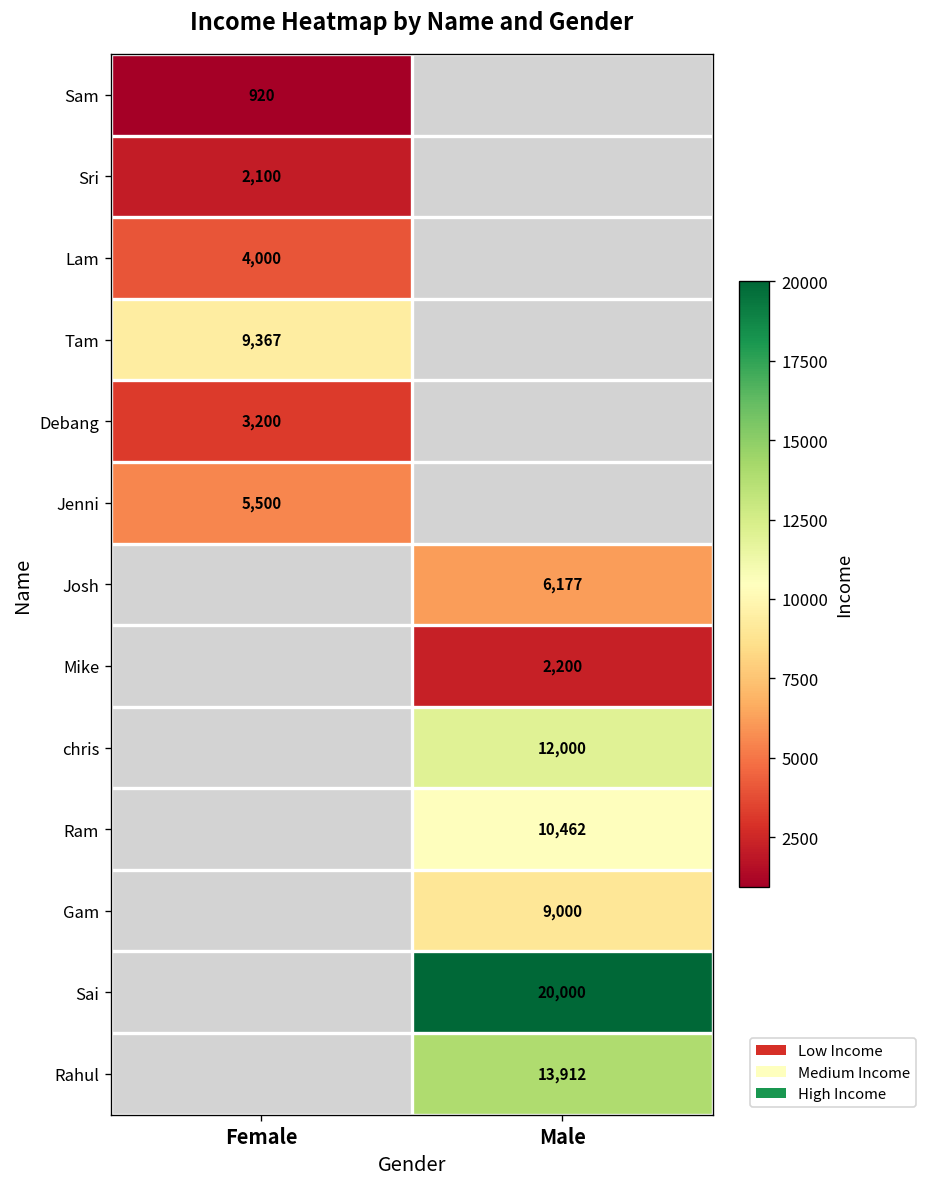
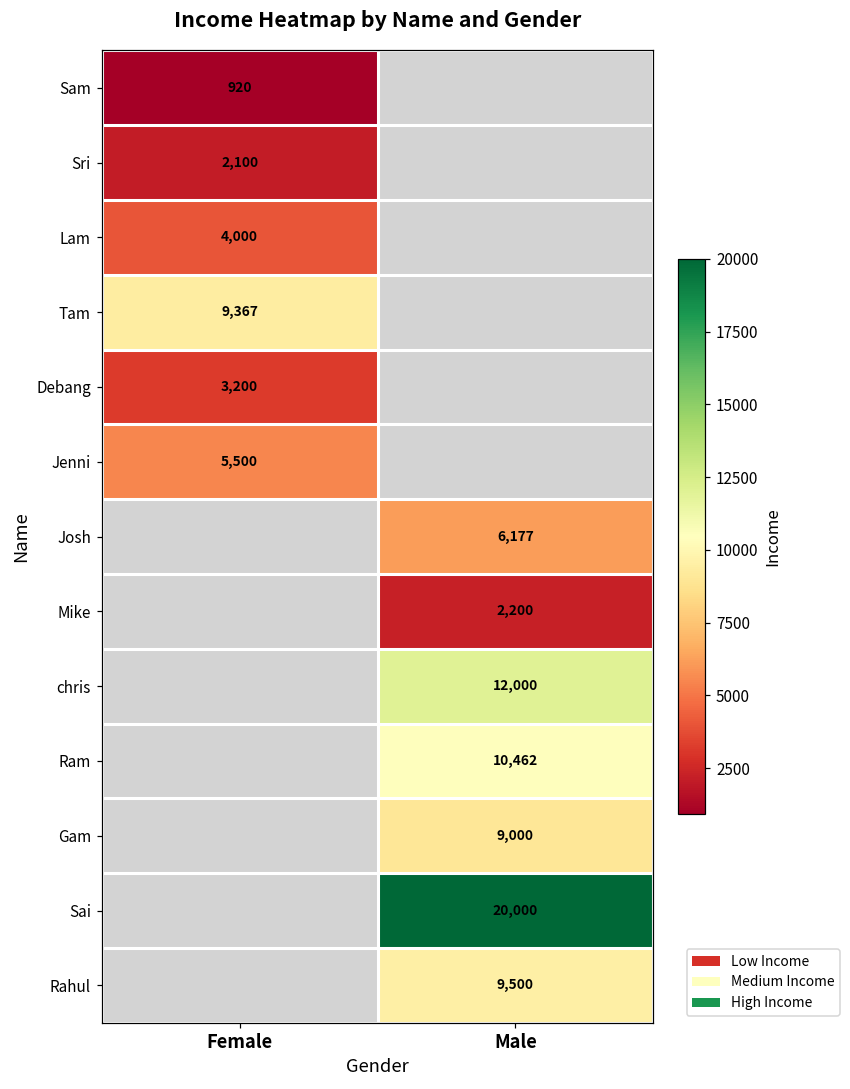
Rahul, Male: 13,912 -> 9,500
